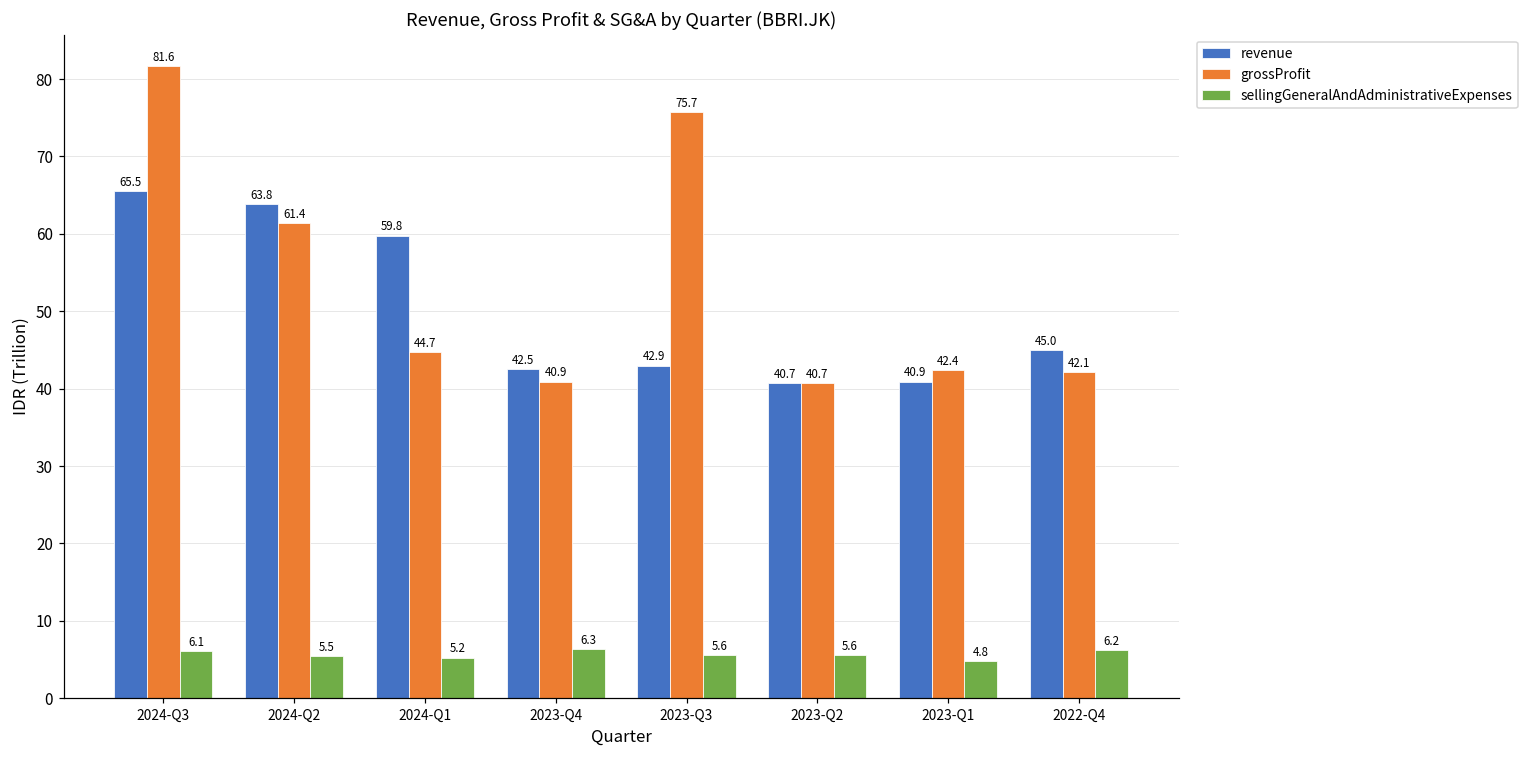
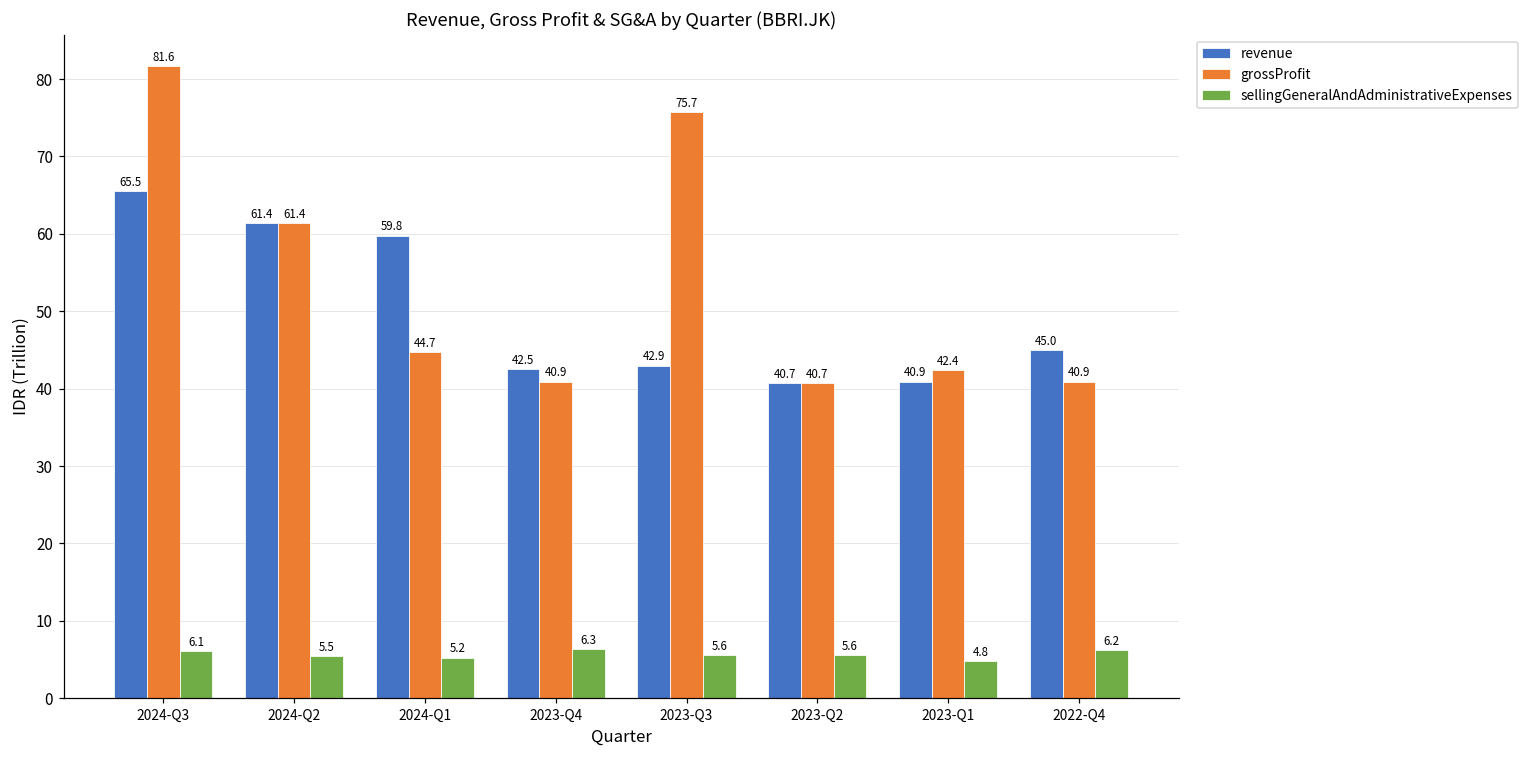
revenue, 2024-Q2: 63.8 -> 61.4
grossProfit, 2022-Q4: 42.1 -> 40.9
